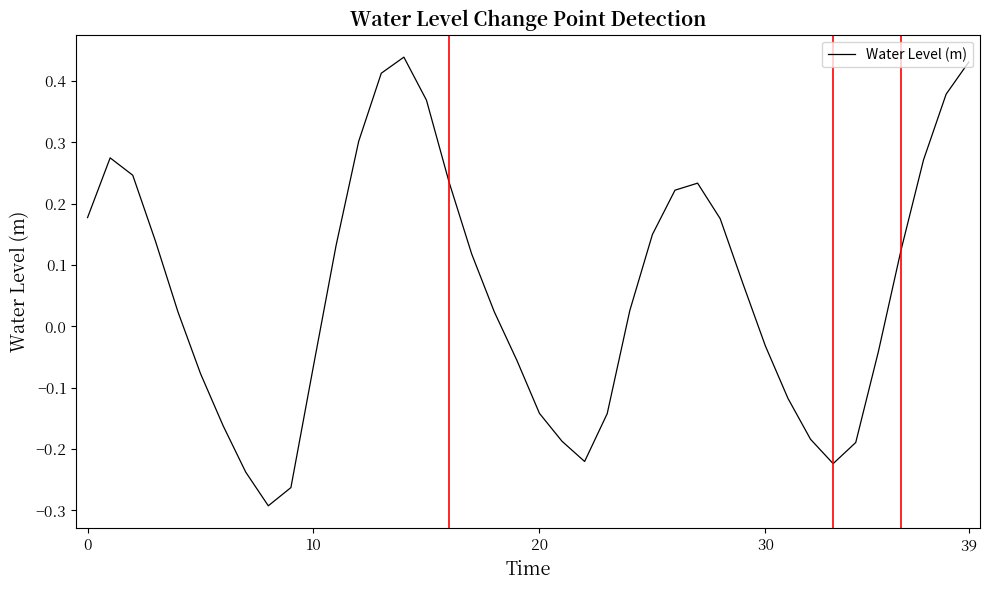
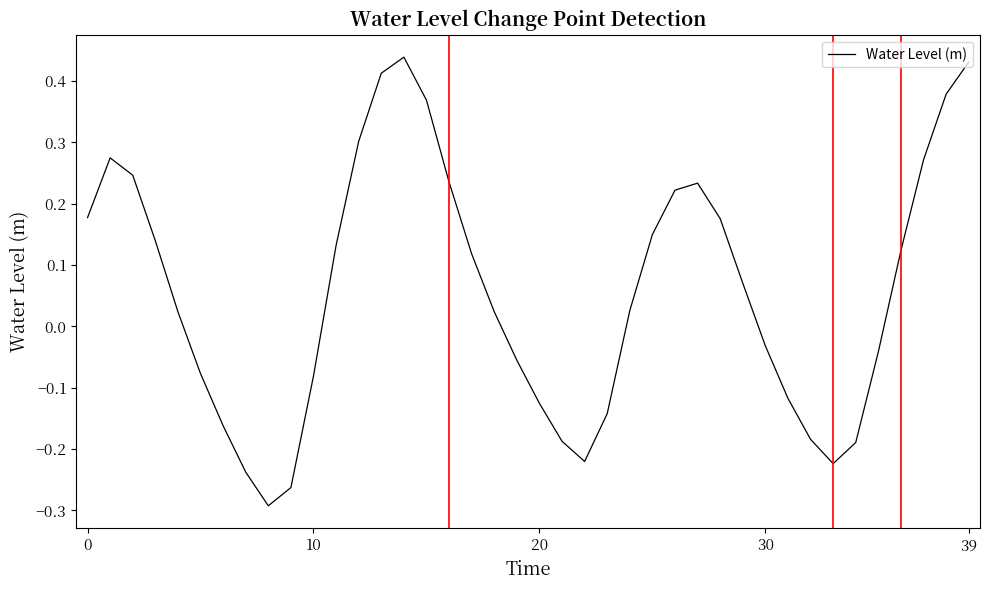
10: -0.06 -> -0.08
20: -0.14 -> -0.13
